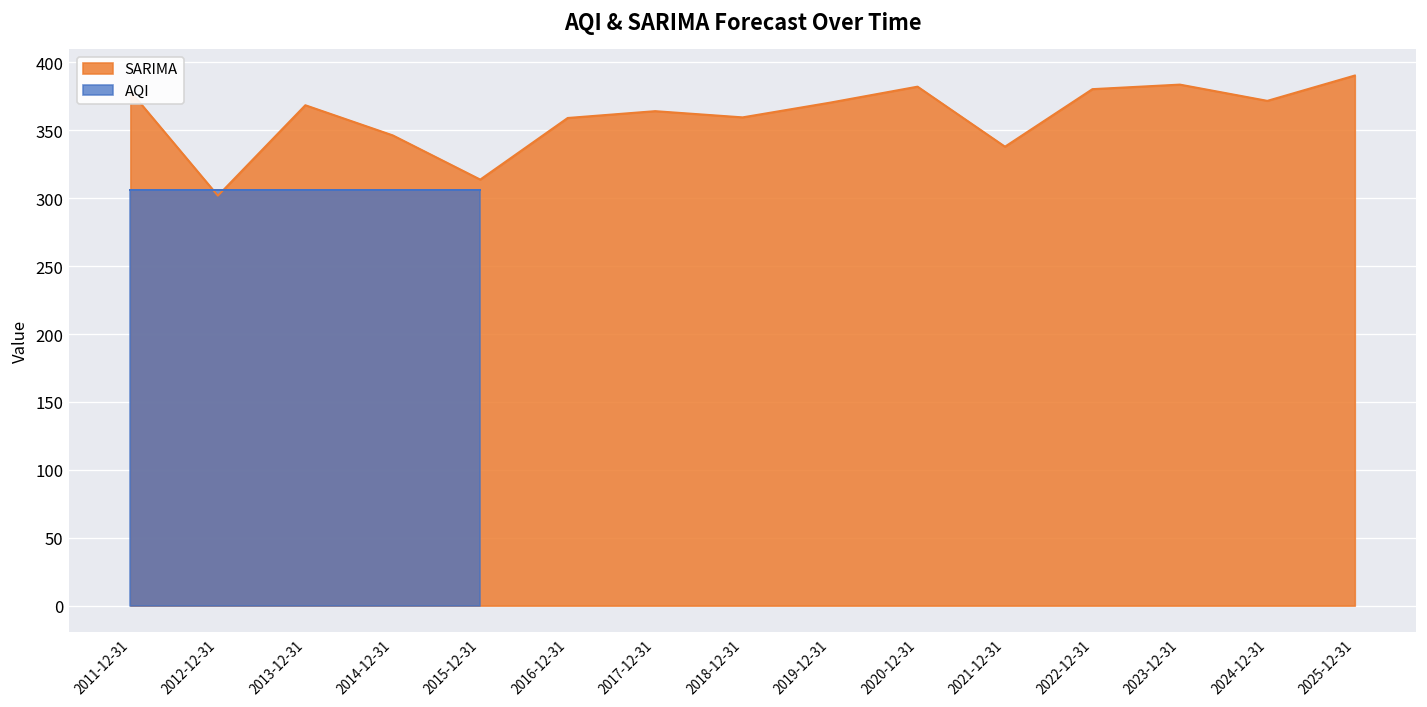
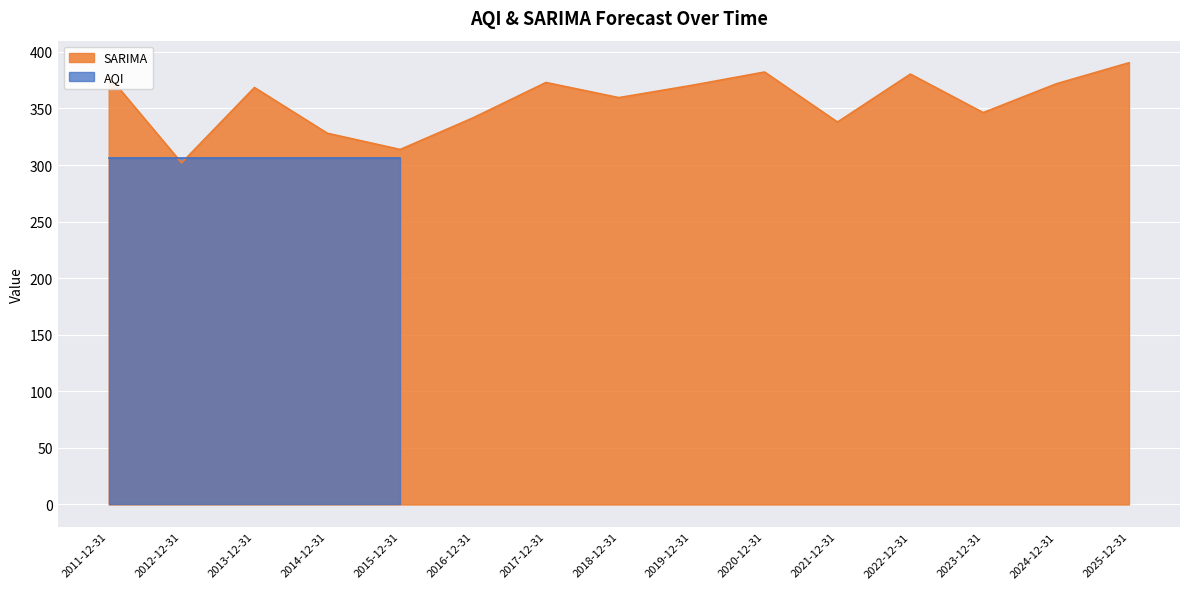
SARIMA, 2014-12-31: 346 -> 328
SARIMA, 2016-12-31: 359 -> 342
SARIMA, 2017-12-31: 364 -> 373
SARIMA, 2023-12-31: 384 -> 346
